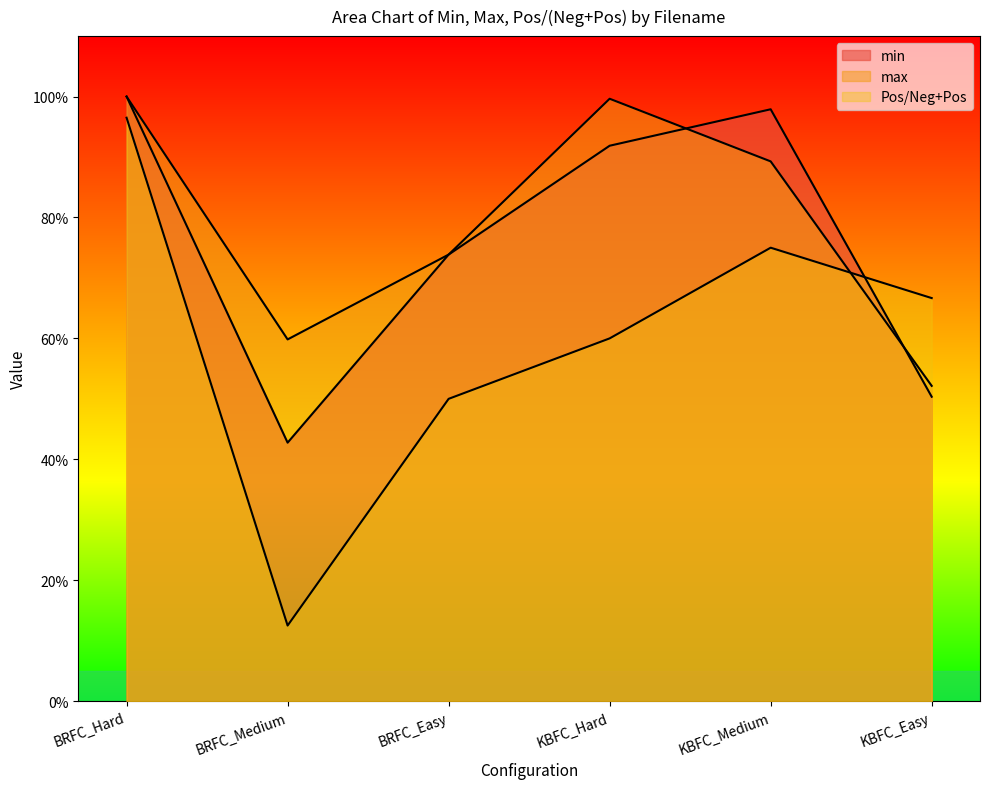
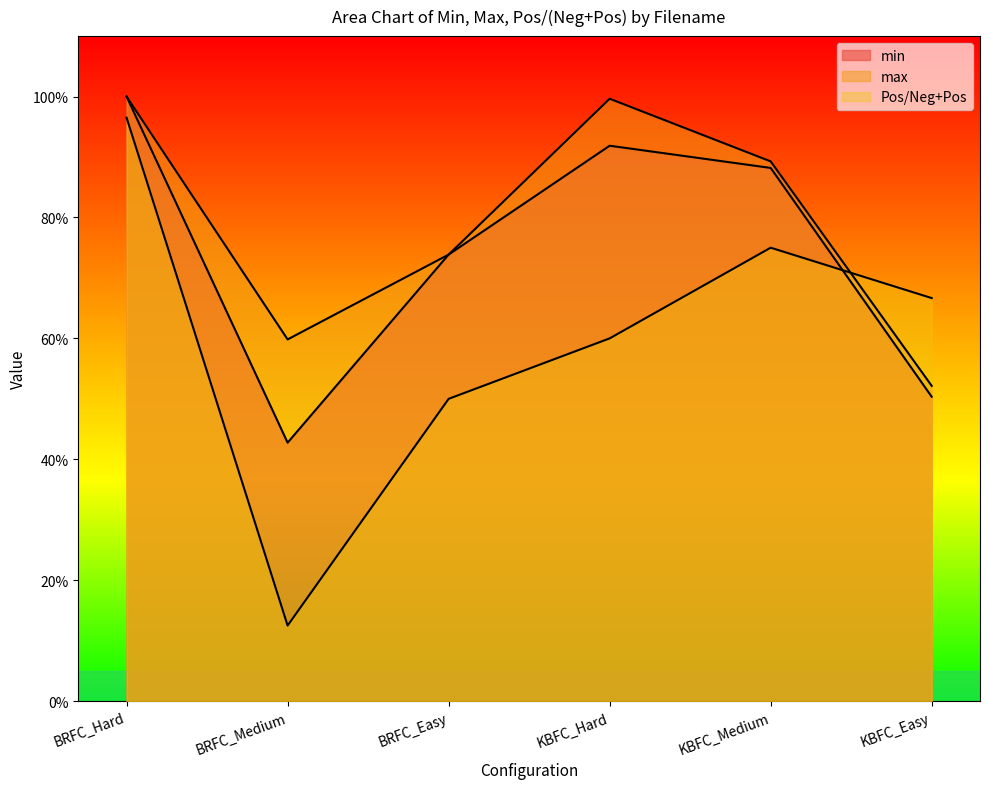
min, KBFC_Medium: 98% -> 88%
